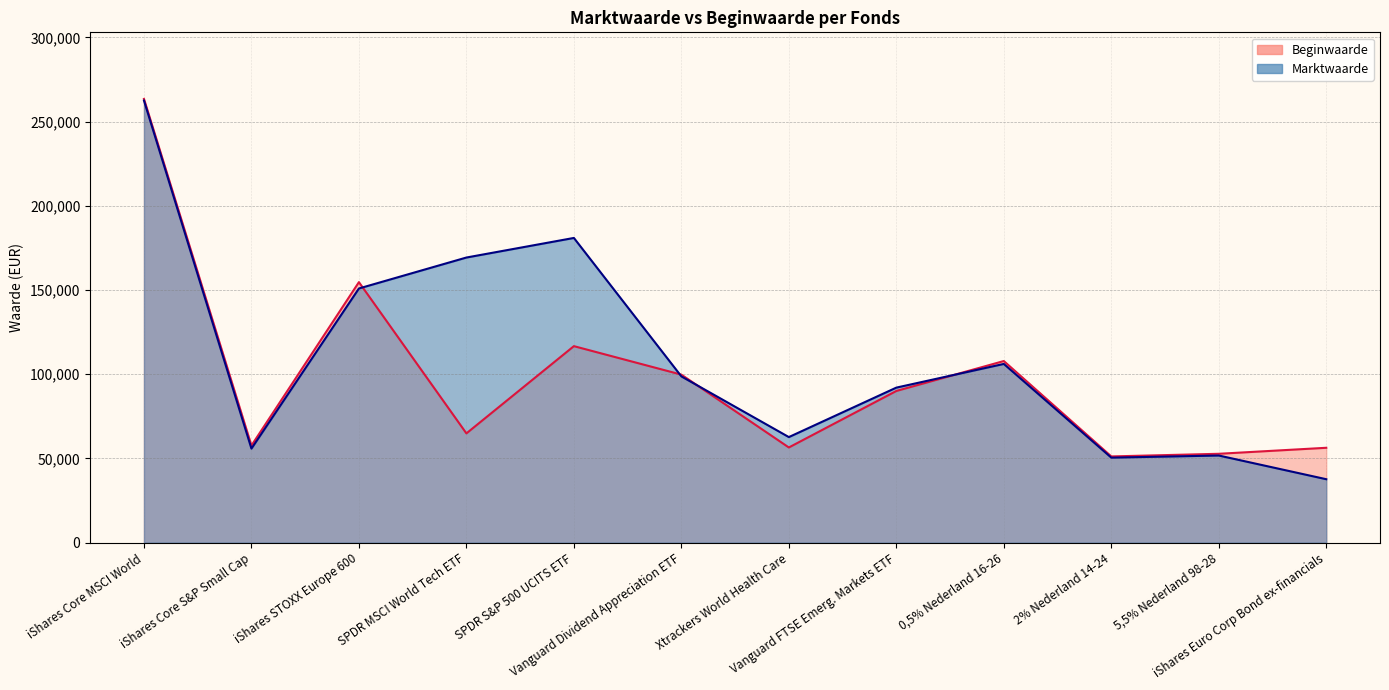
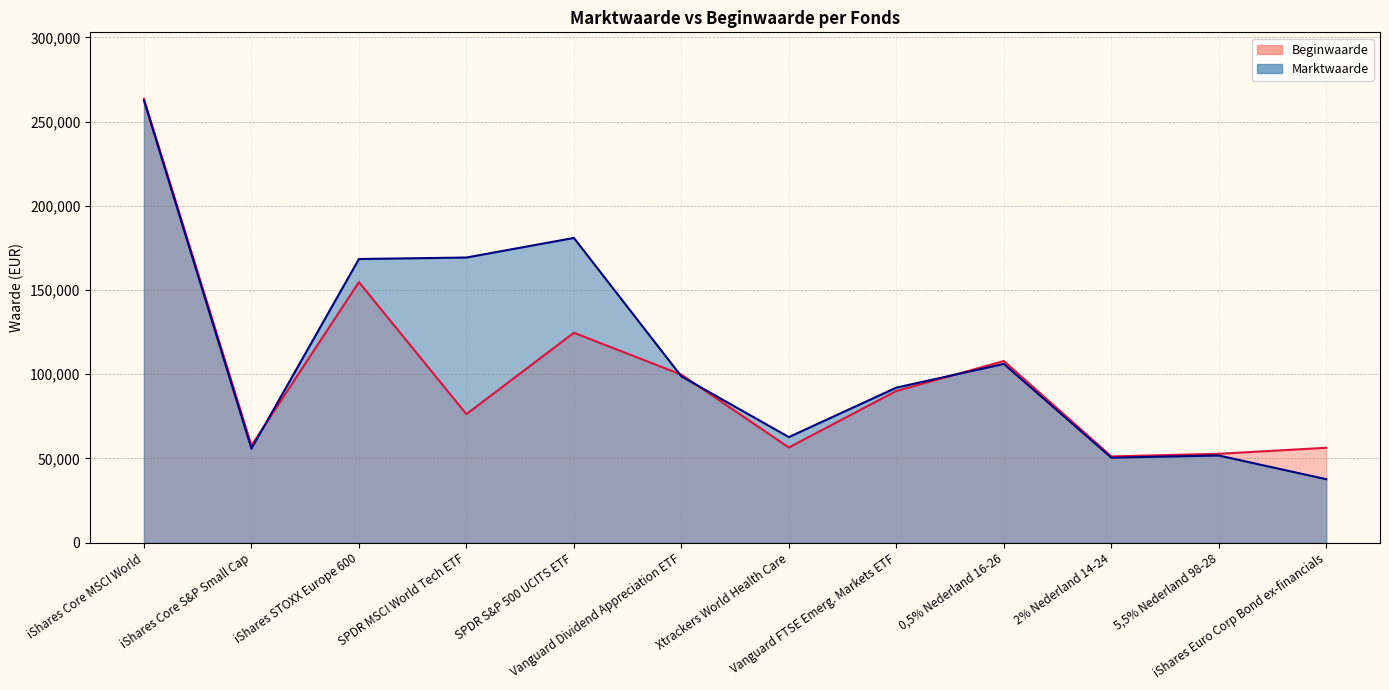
Marktwaarde, iShares STOXX Europe 600: 151,000 -> 168,000
Beginwaarde, SPDR MSCI World Tech ETF: 65,000 -> 76,000
Beginwaarde, SPDR S&P 500 UCITS ETF: 117,000 -> 125,000
